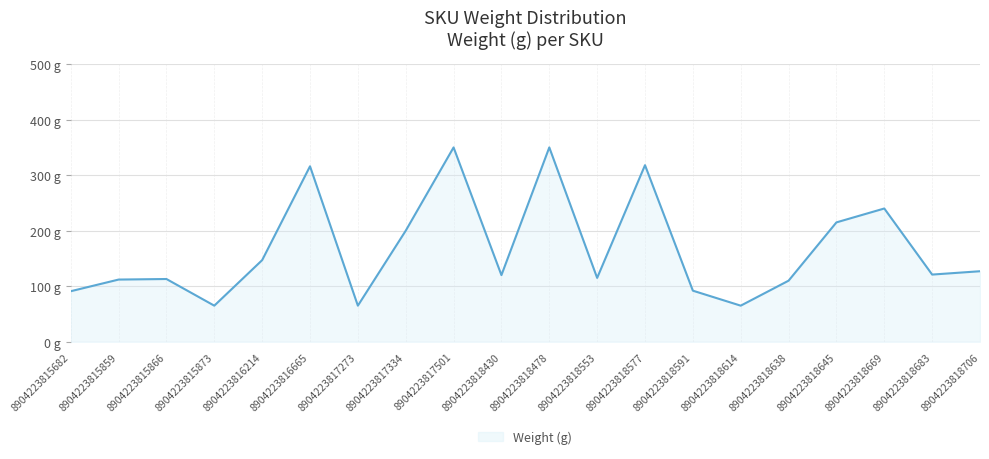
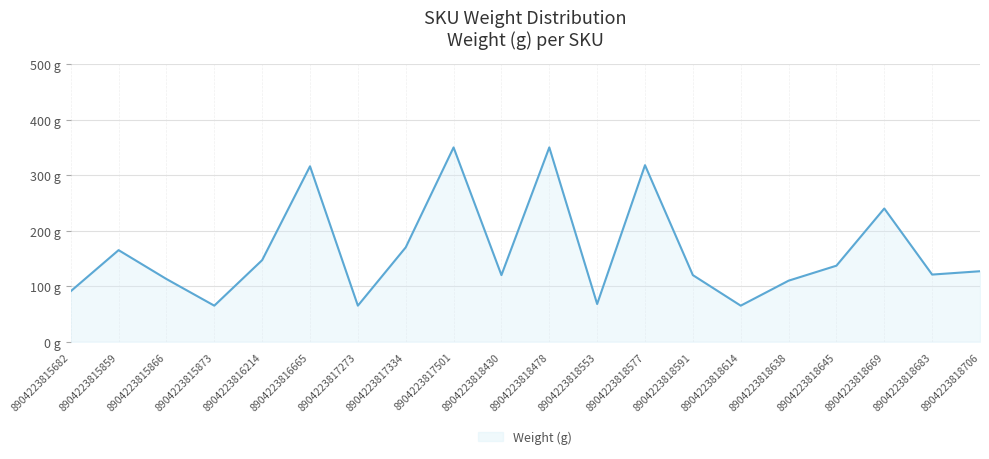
8904223815859: 110 g -> 170 g
8904223817334: 200 g -> 170 g
8904223818553: 120 g -> 70 g
8904223818591: 90 g -> 120 g
8904223818645: 220 g -> 140 g
